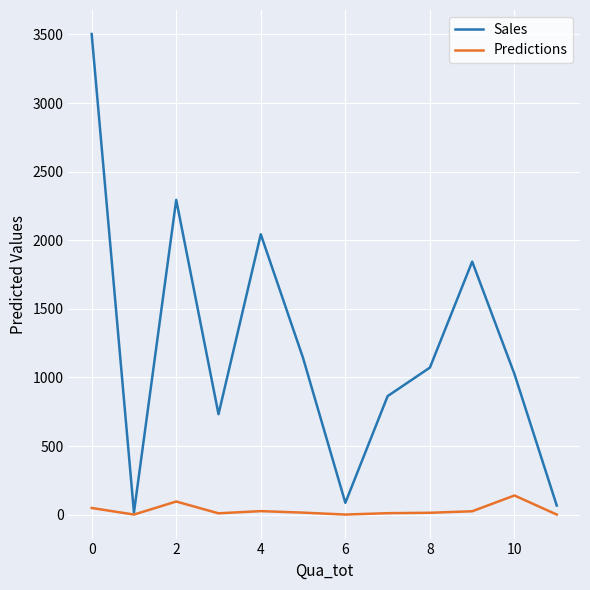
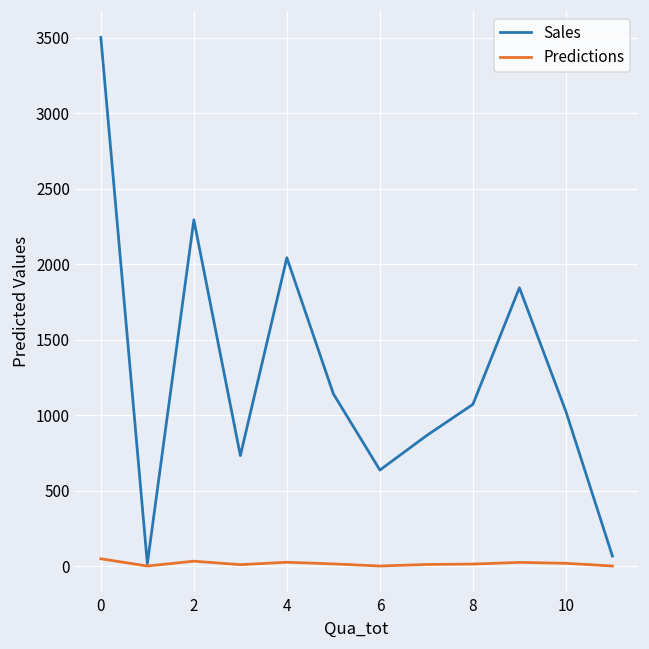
Predictions, 2: 100 -> 30
Sales, 6: 90 -> 640
Predictions, 10: 140 -> 20
